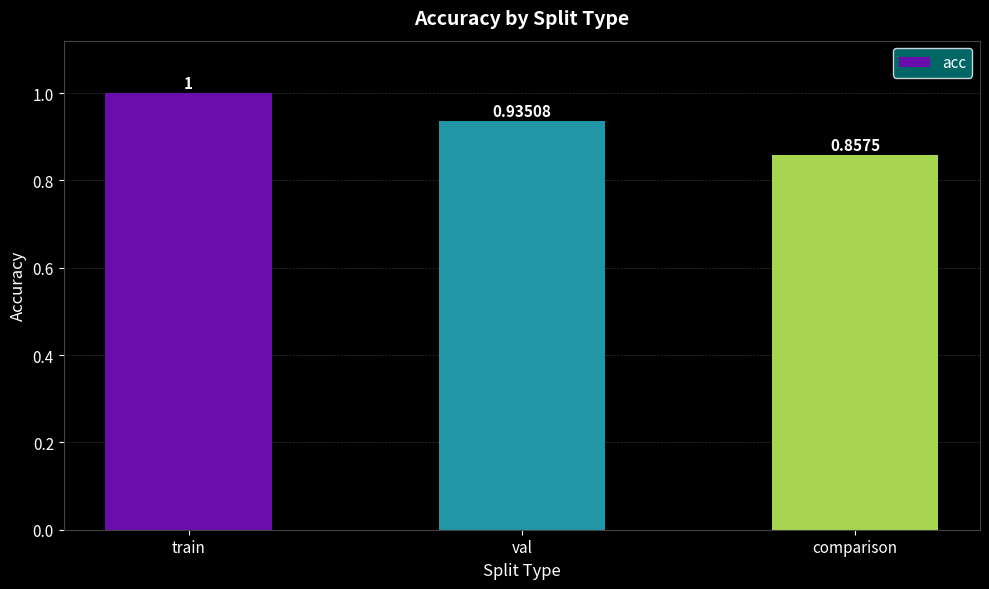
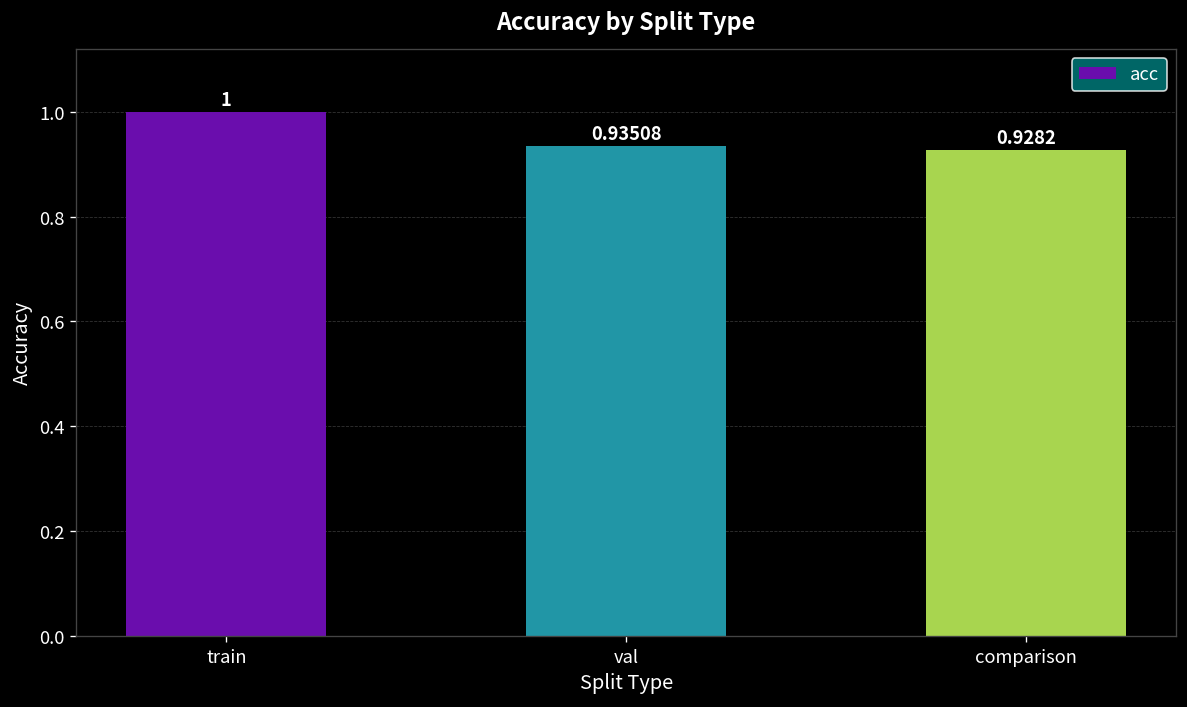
comparison: 0.8575 -> 0.9282
